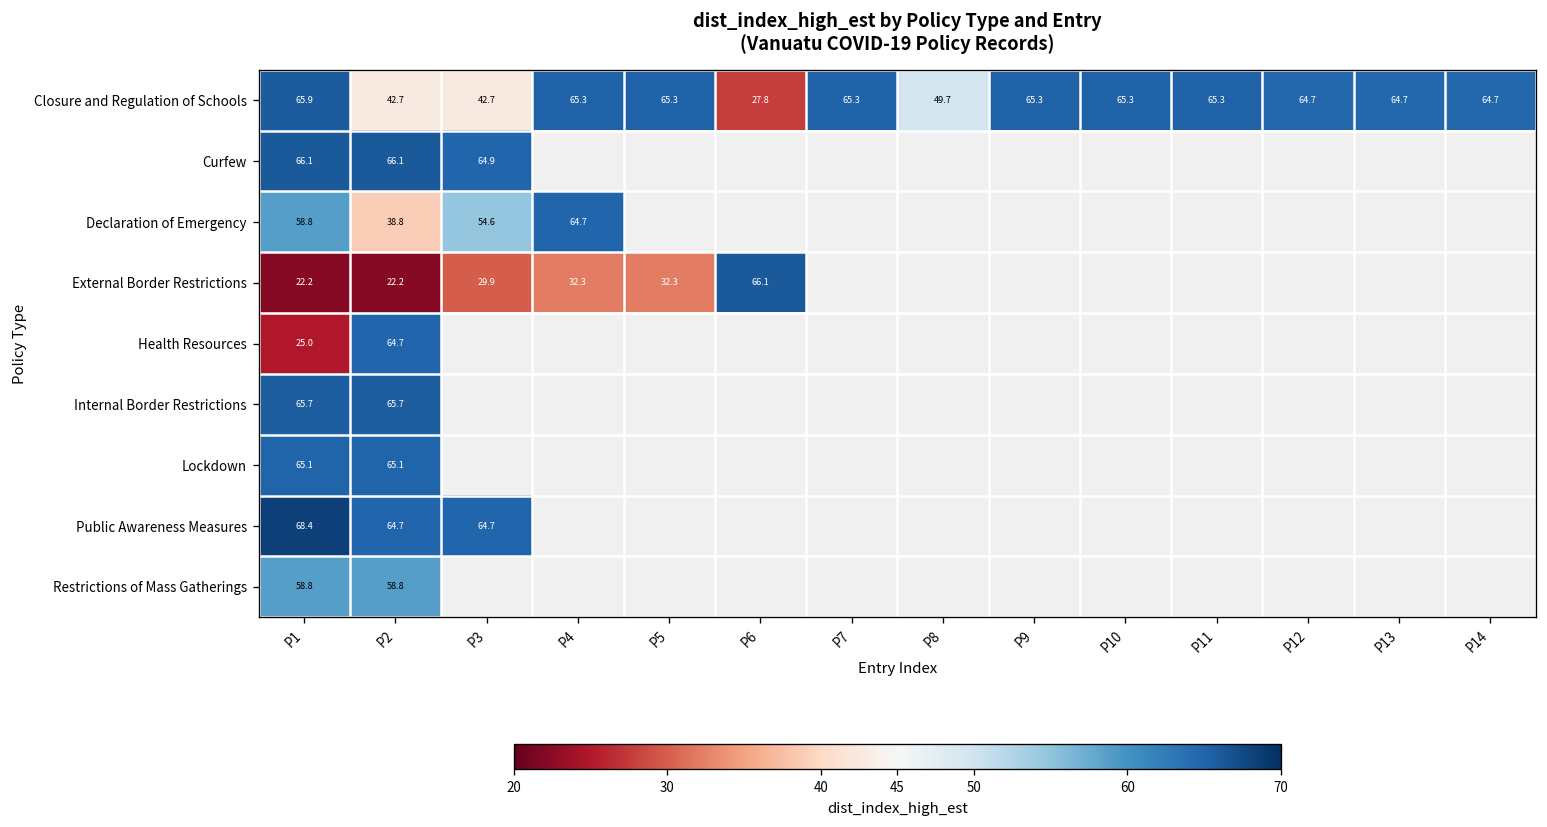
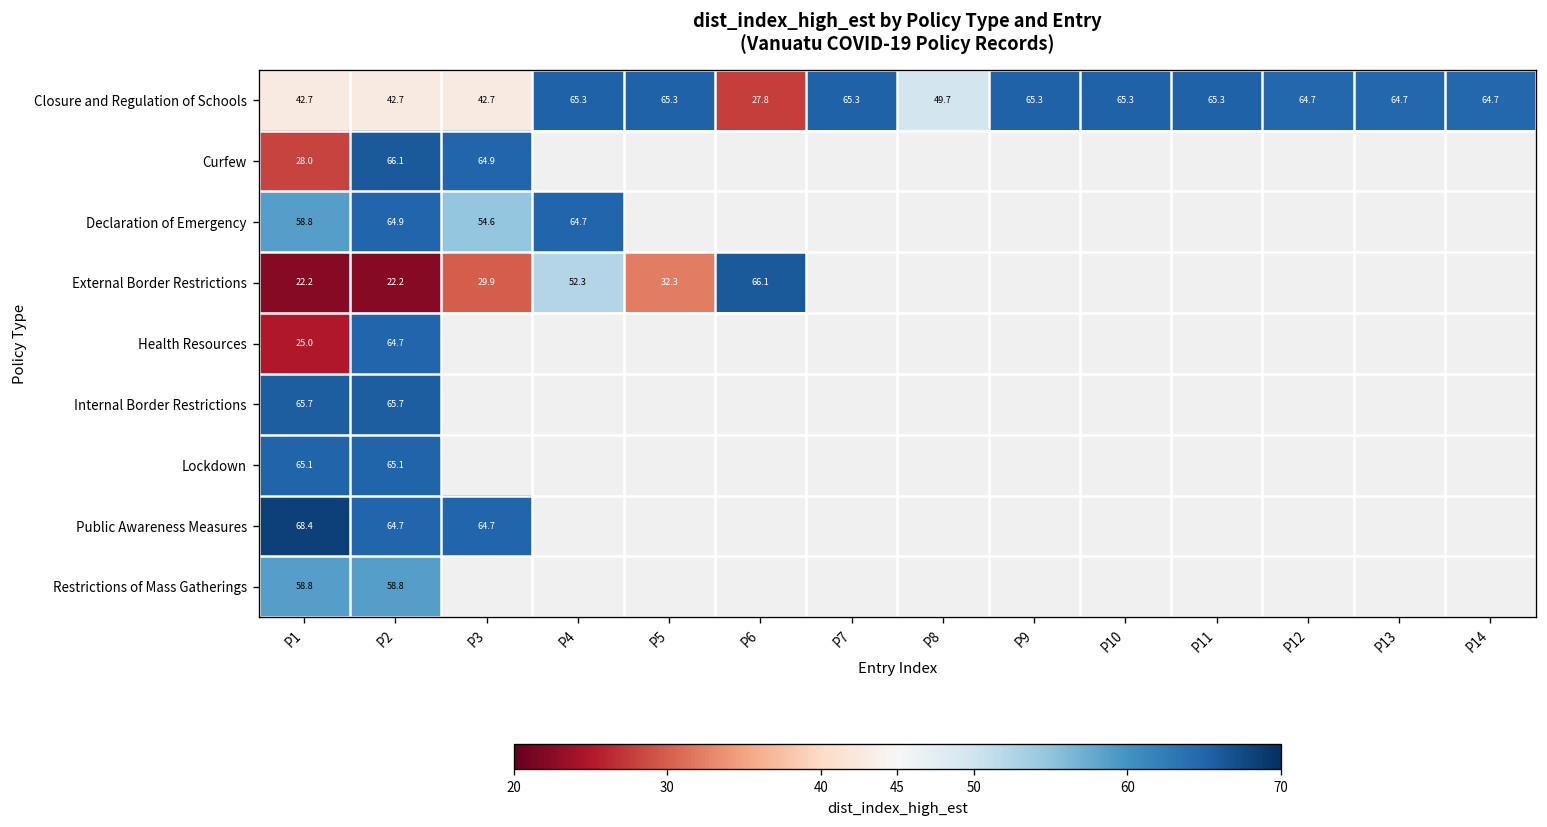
Closure and Regulation of Schools, P1: 65.9 -> 42.7
Curfew, P1: 66.1 -> 28.0
Declaration of Emergency, P2: 38.8 -> 64.9
External Border Restrictions, P4: 32.3 -> 52.3
